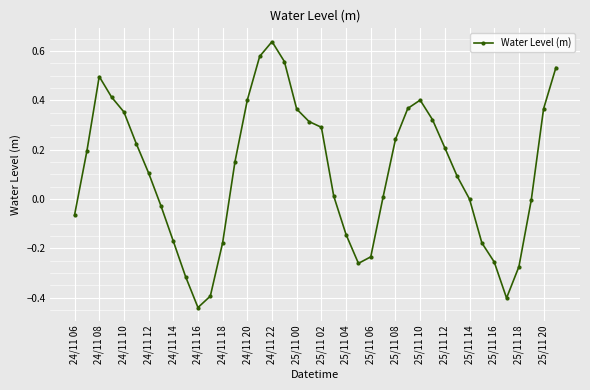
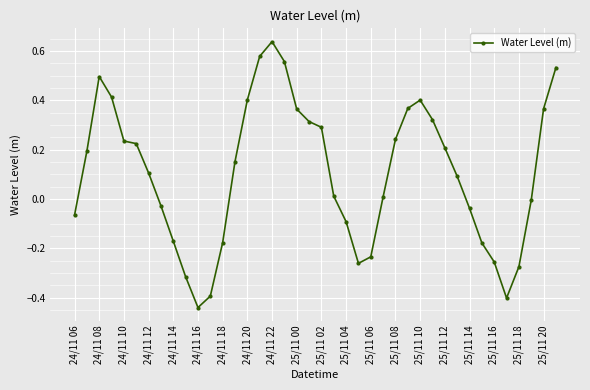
24/11 10: 0.35 -> 0.23
25/11 04: -0.14 -> -0.09
25/11 14: 0.00 -> -0.04
